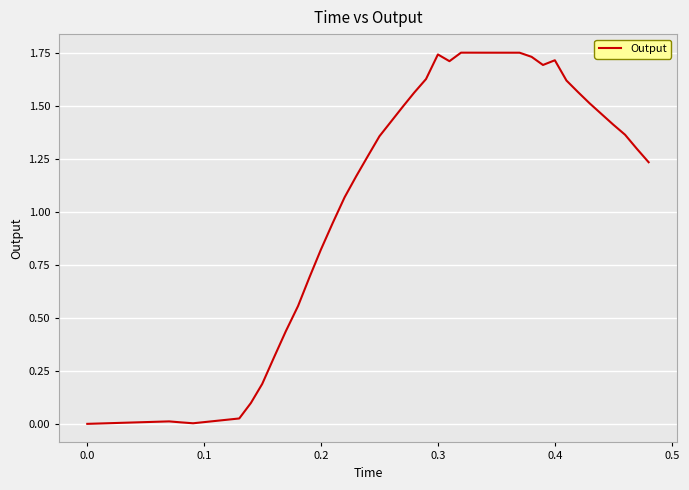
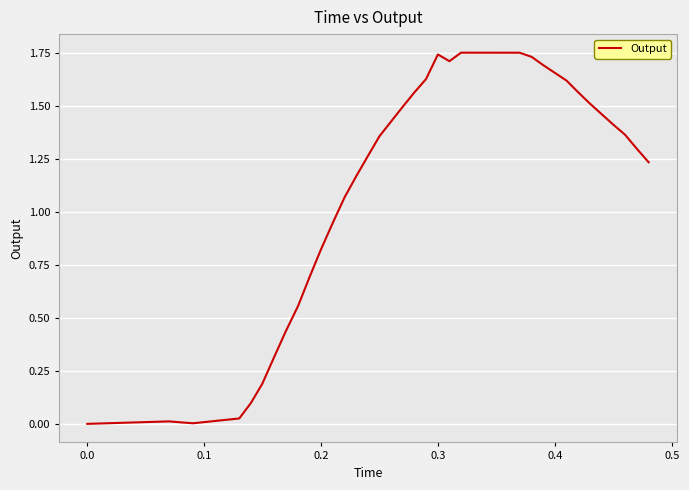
0.4: 1.72 -> 1.66
